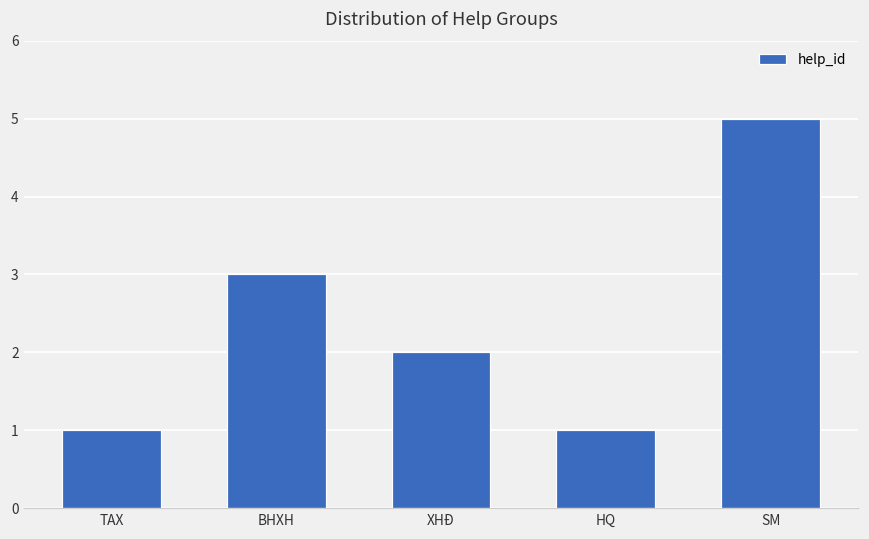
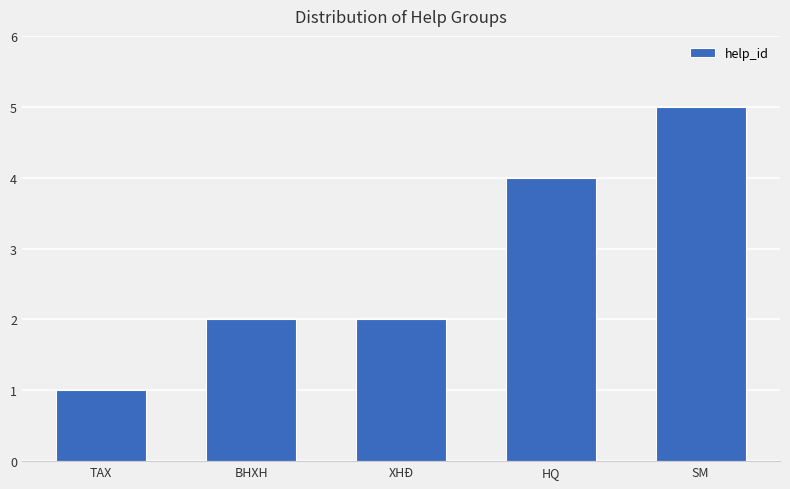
BHXH: 3 -> 2
HQ: 1 -> 4
